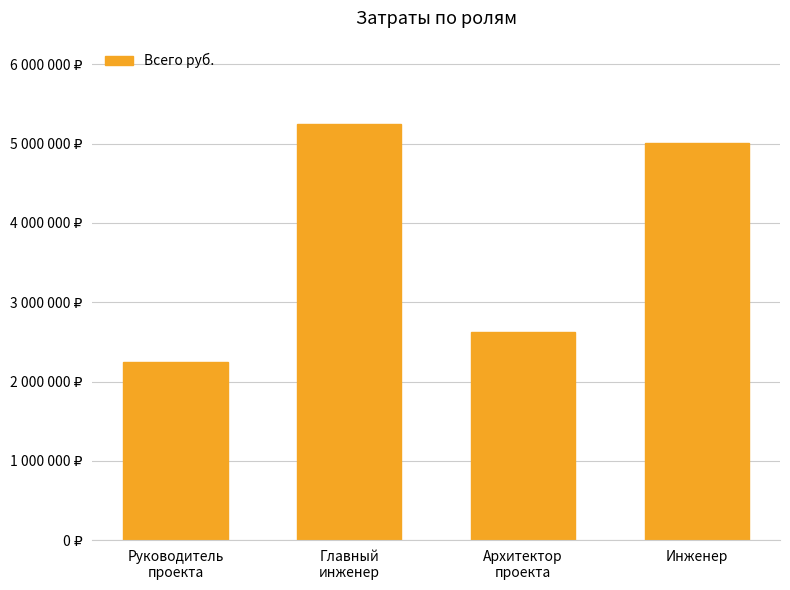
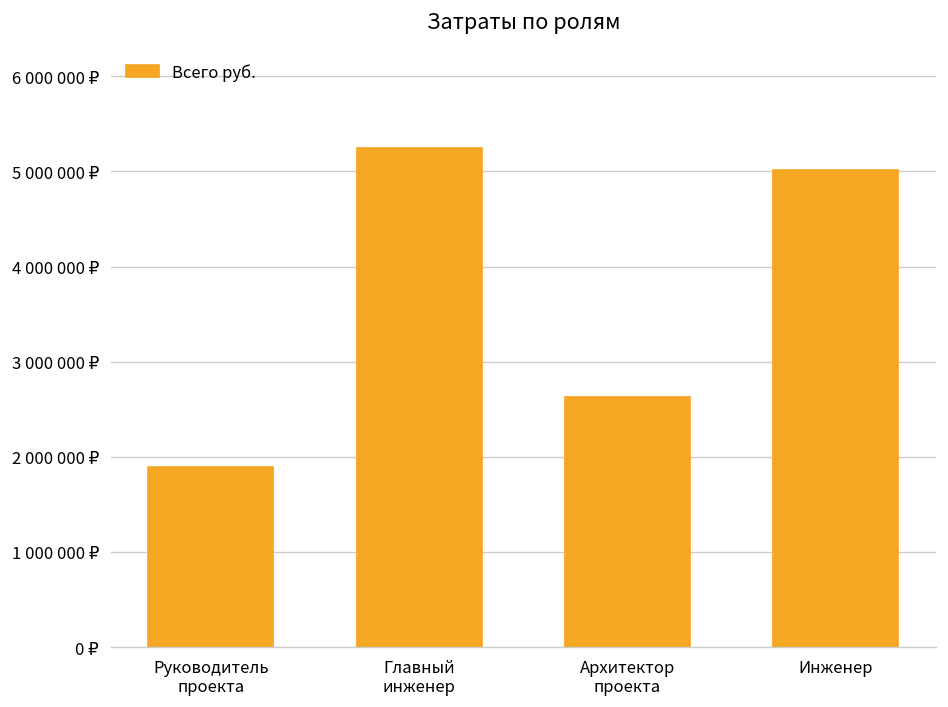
Руководитель проекта: 2300000 ₽ -> 1900000 ₽
